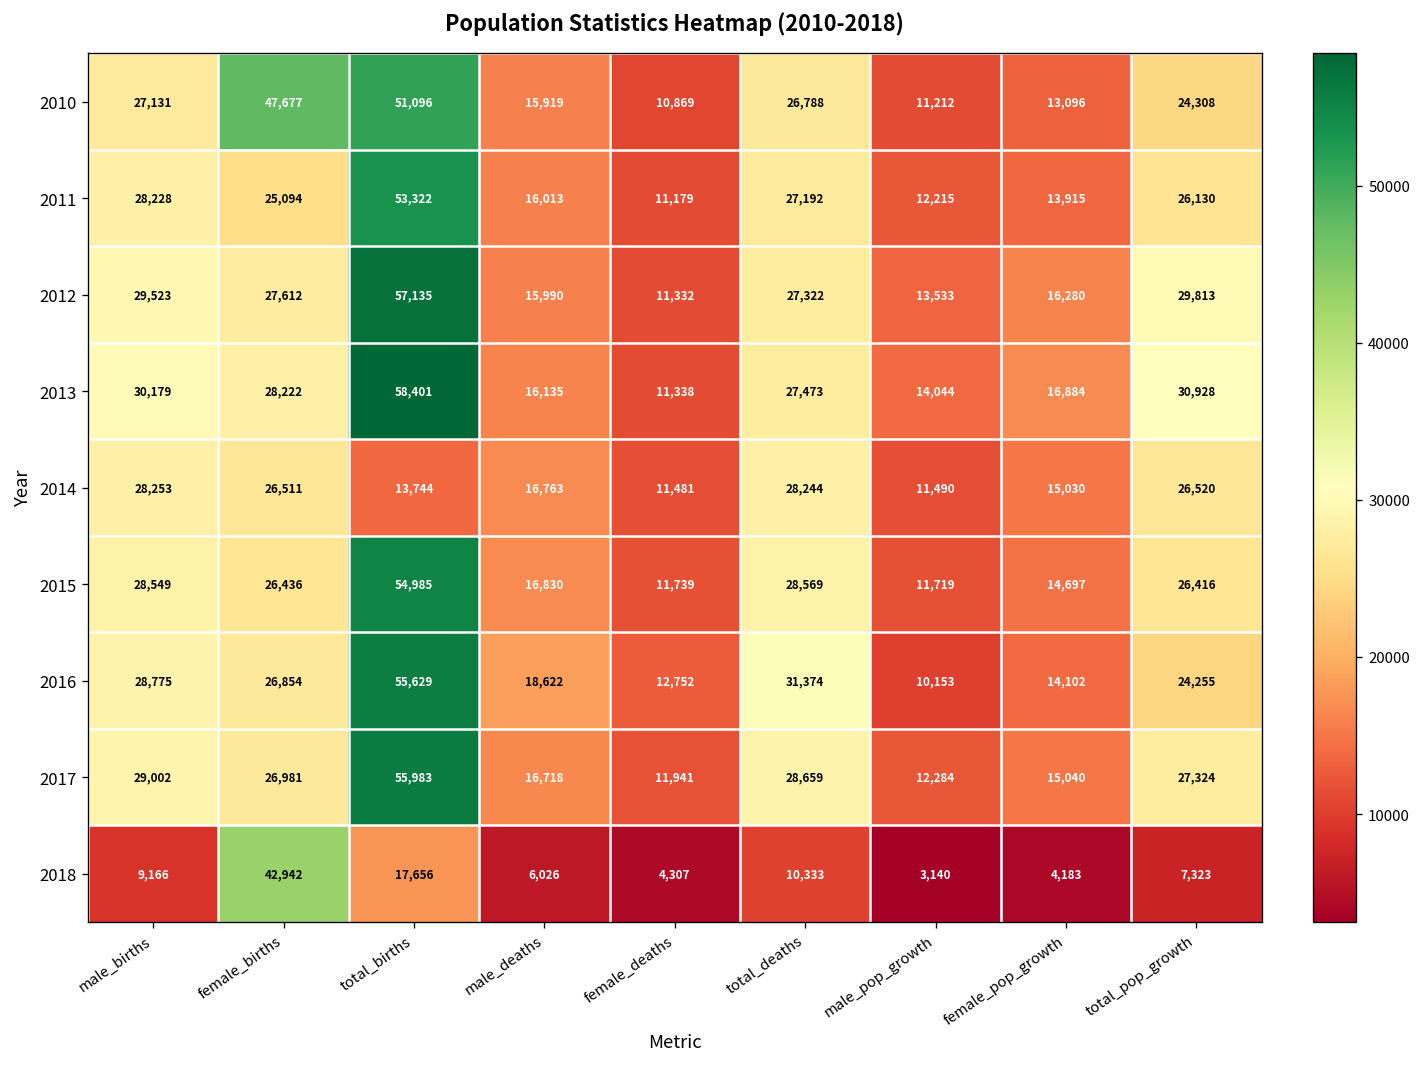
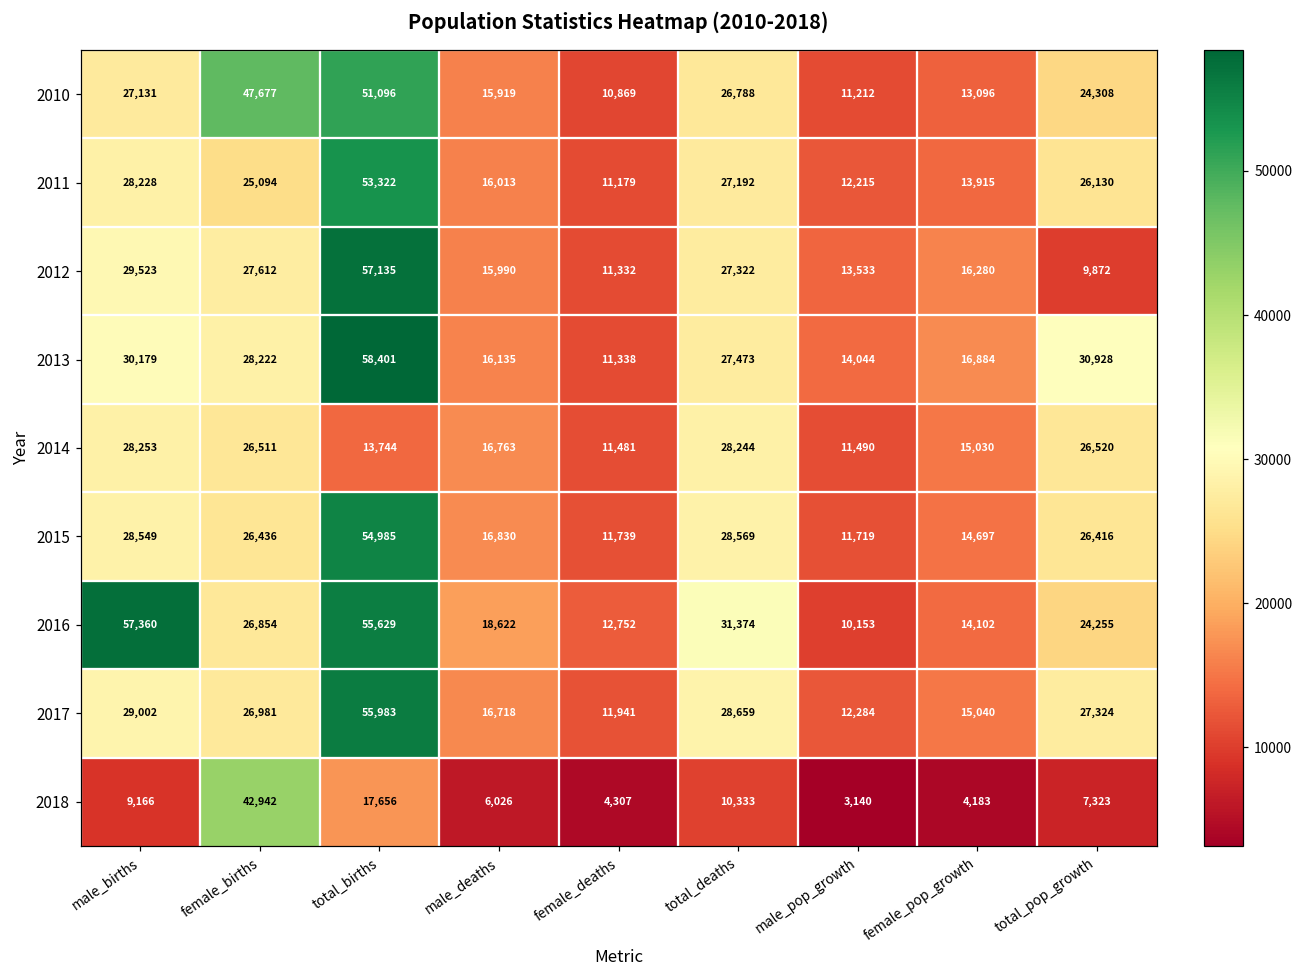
2012, total_pop_growth: 29,813 -> 9,872
2016, male_births: 28,775 -> 57,360
